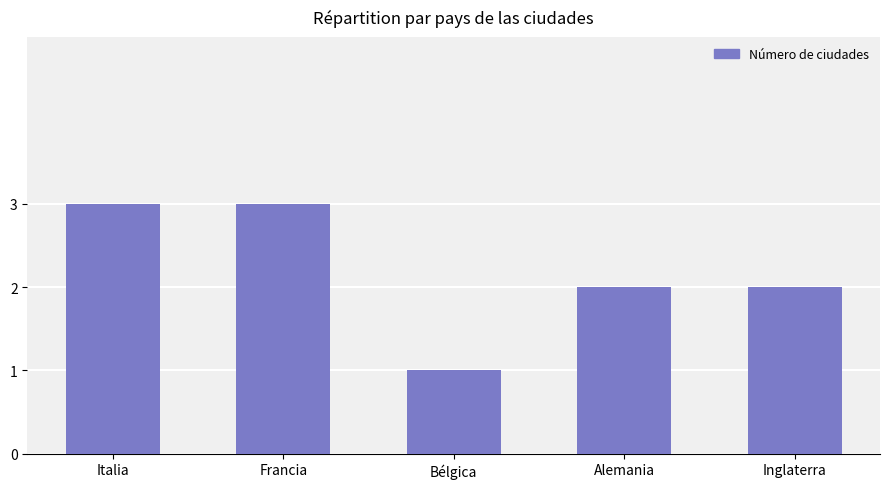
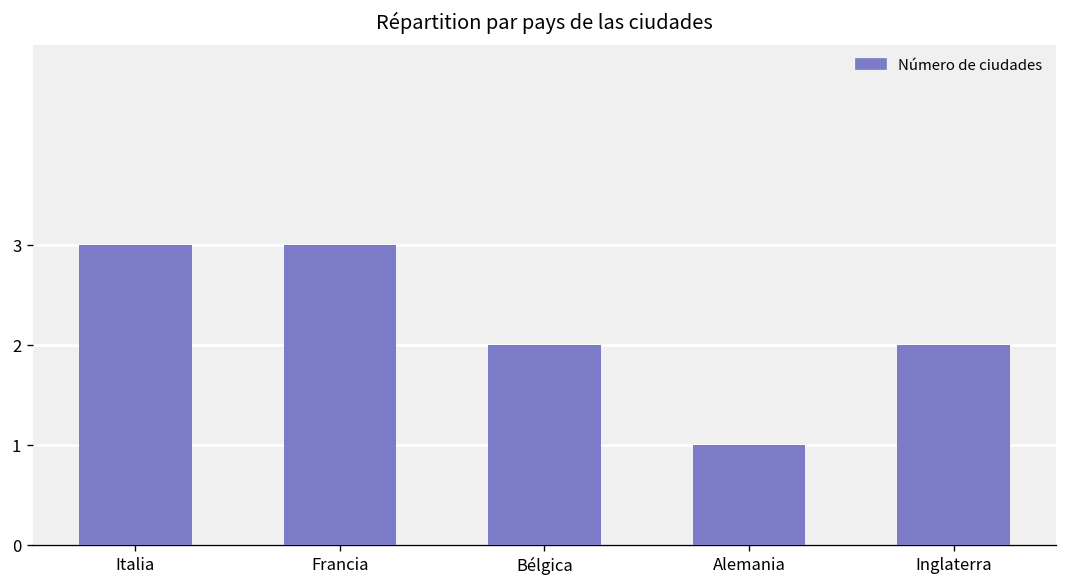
Bélgica: 1 -> 2
Alemania: 2 -> 1
